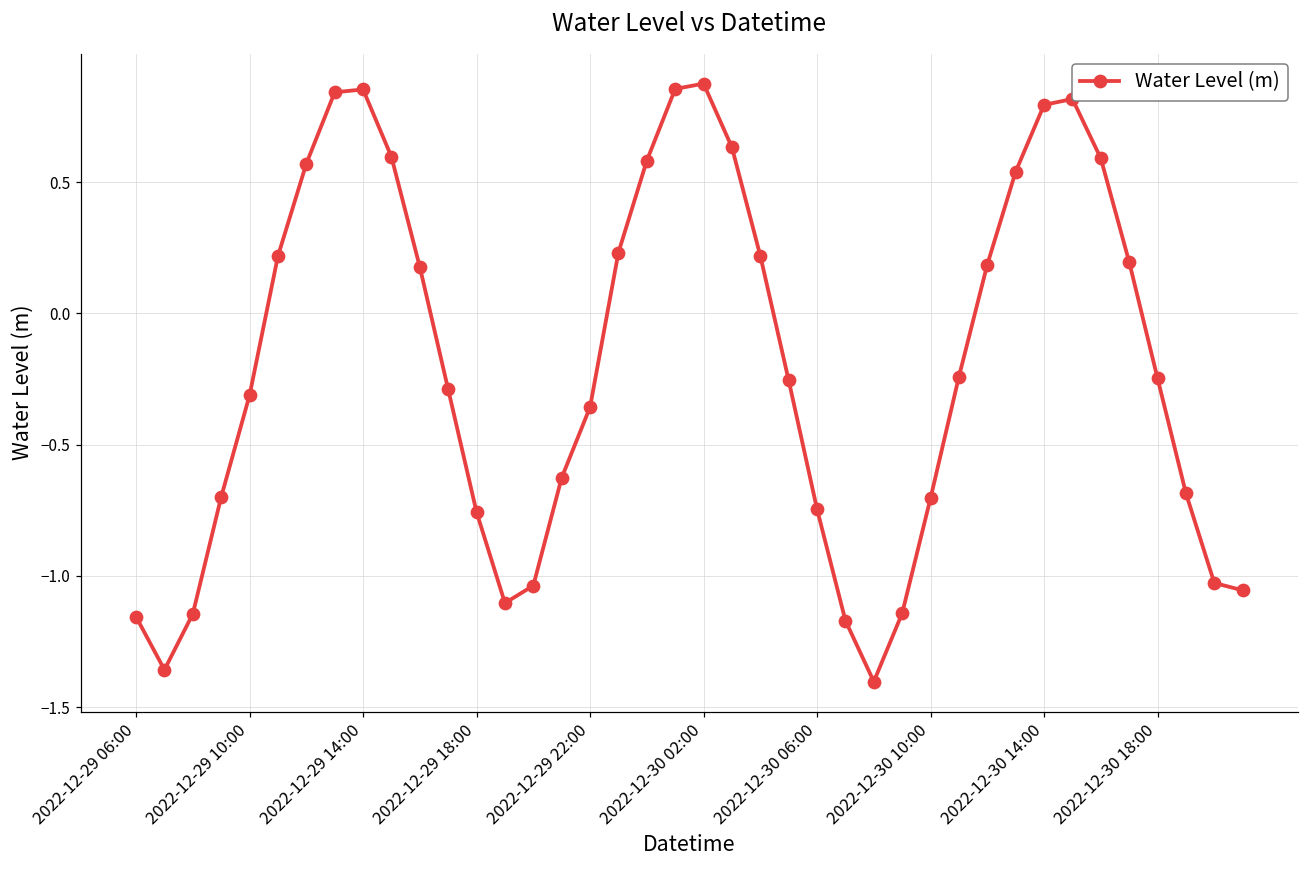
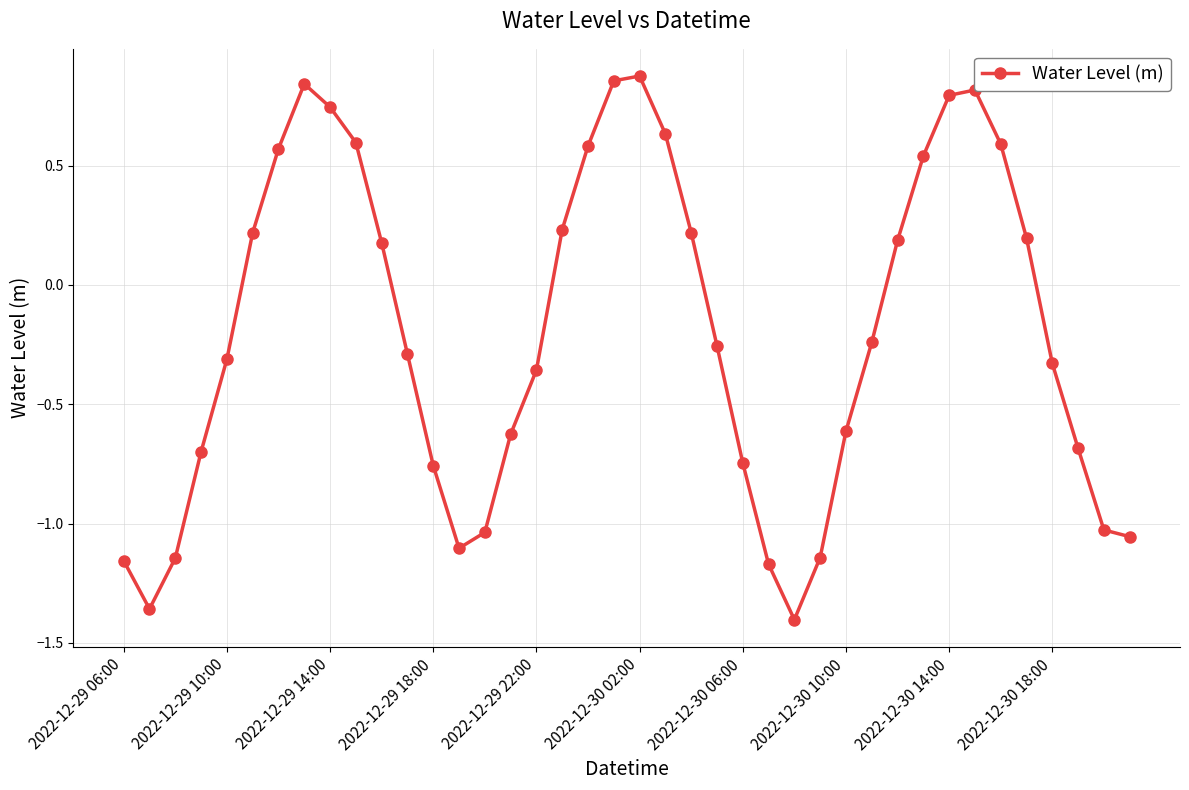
2022-12-29 14:00: 0.85 -> 0.75
2022-12-30 10:00: -0.70 -> -0.61
2022-12-30 18:00: -0.25 -> -0.33
